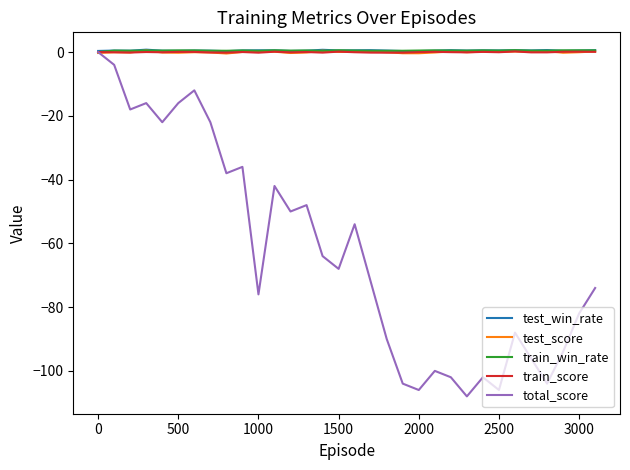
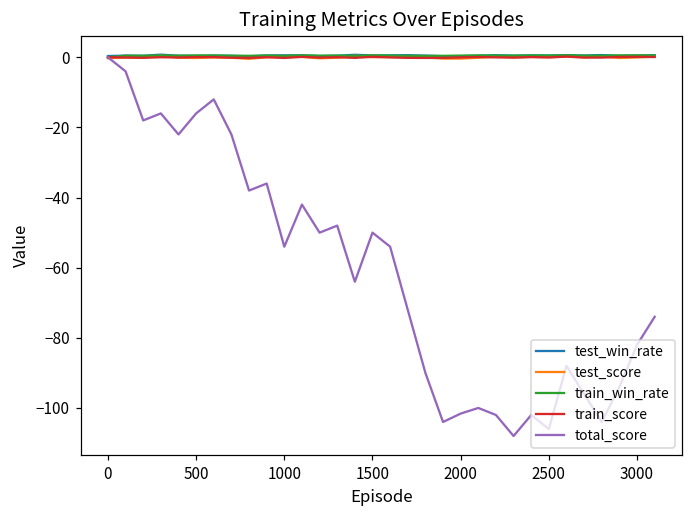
total_score, 1000: -76 -> -54
total_score, 1500: -68 -> -50
total_score, 2000: -106 -> -102
